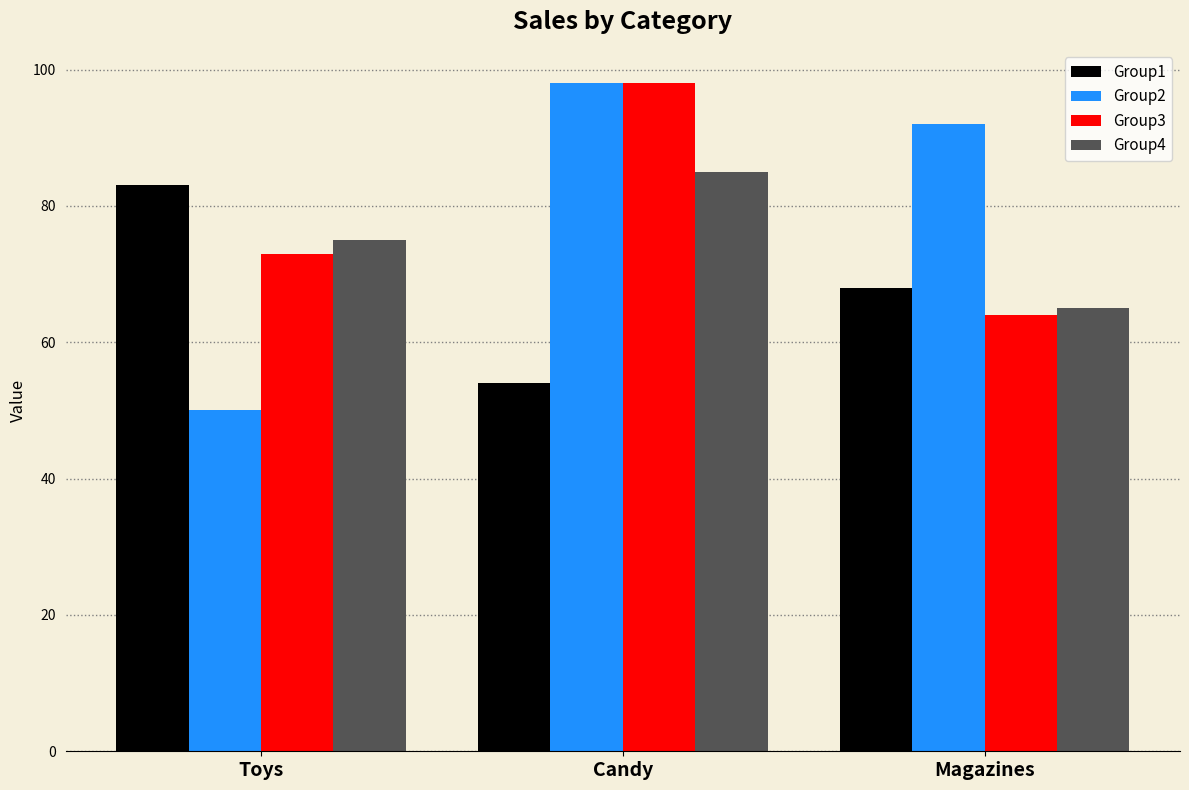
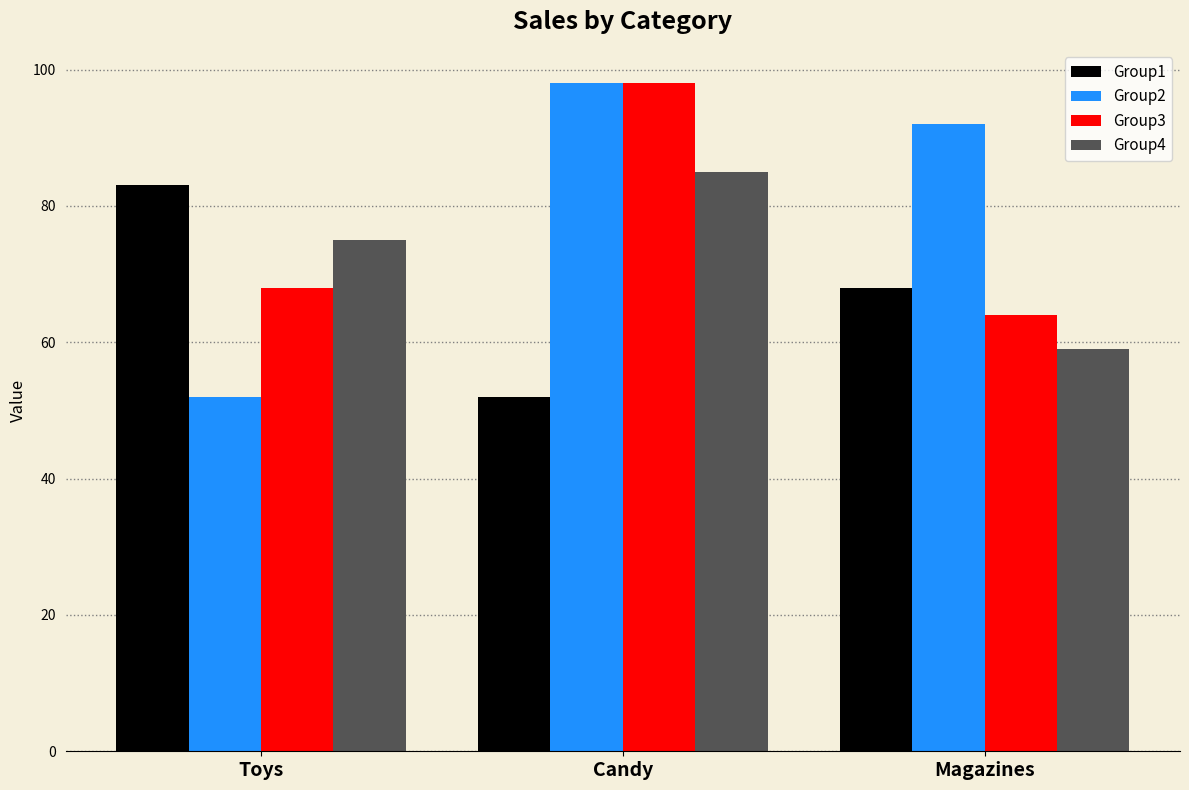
Group2, Toys: 50 -> 52
Group3, Toys: 73 -> 68
Group1, Candy: 54 -> 52
Group4, Magazines: 65 -> 59
